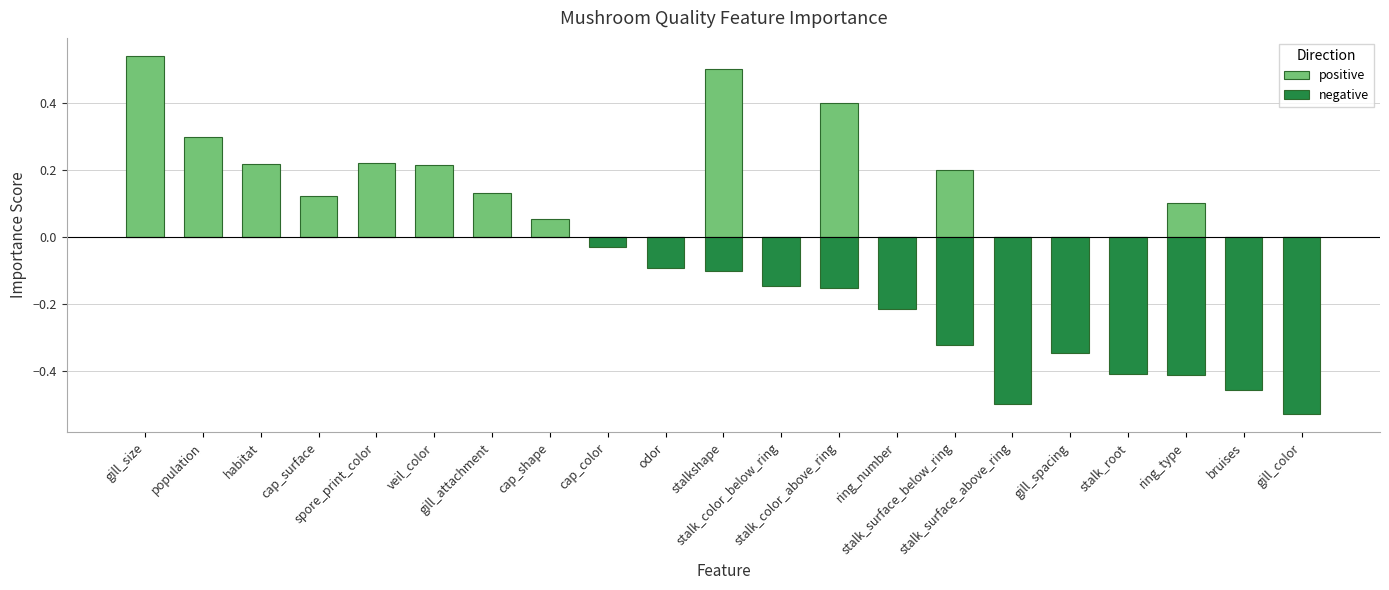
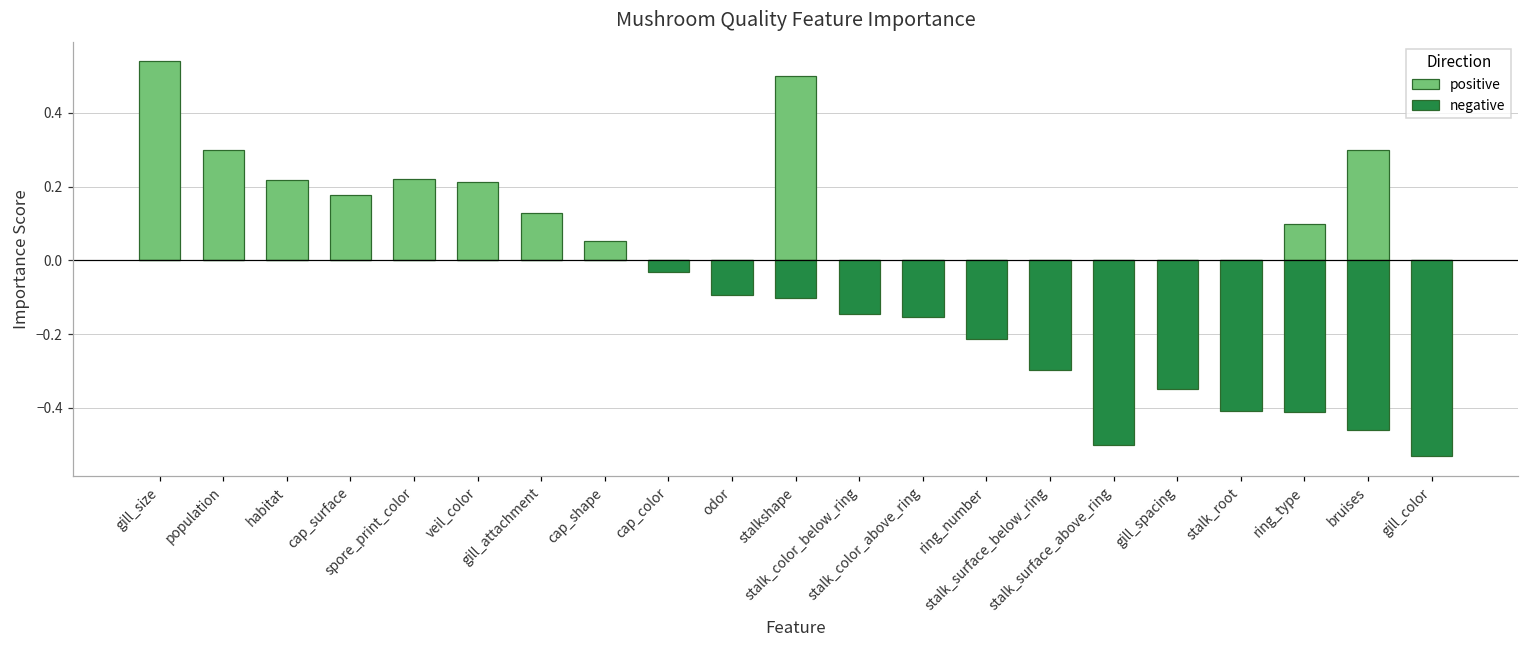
positive, cap_surface: 0.12 -> 0.18
positive, stalk_color_above_ring: 0.4 -> 0.0
positive, stalk_surface_below_ring: 0.2 -> 0.0
negative, stalk_surface_below_ring: -0.32 -> -0.30
positive, bruises: 0.0 -> 0.3
